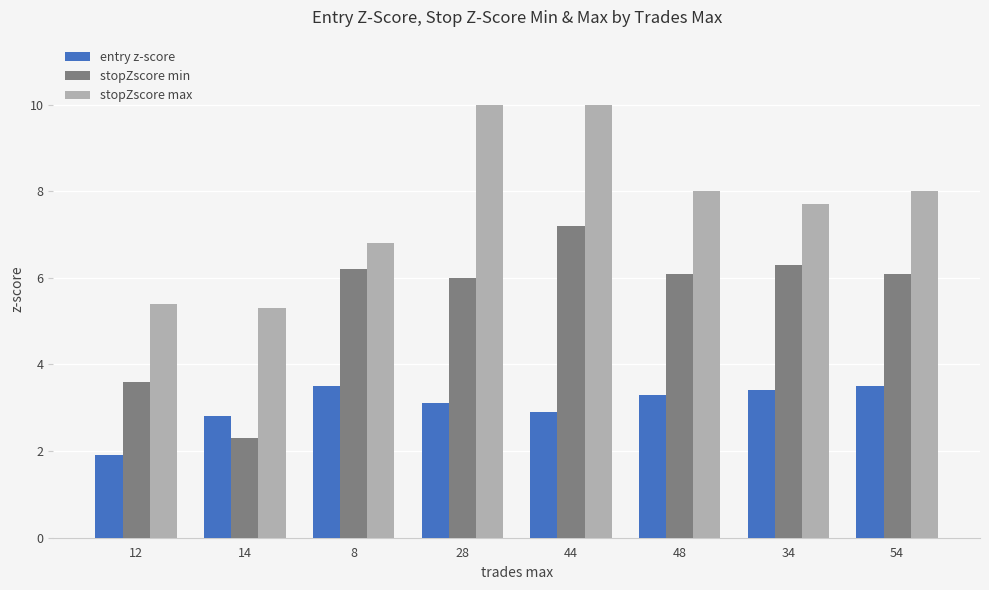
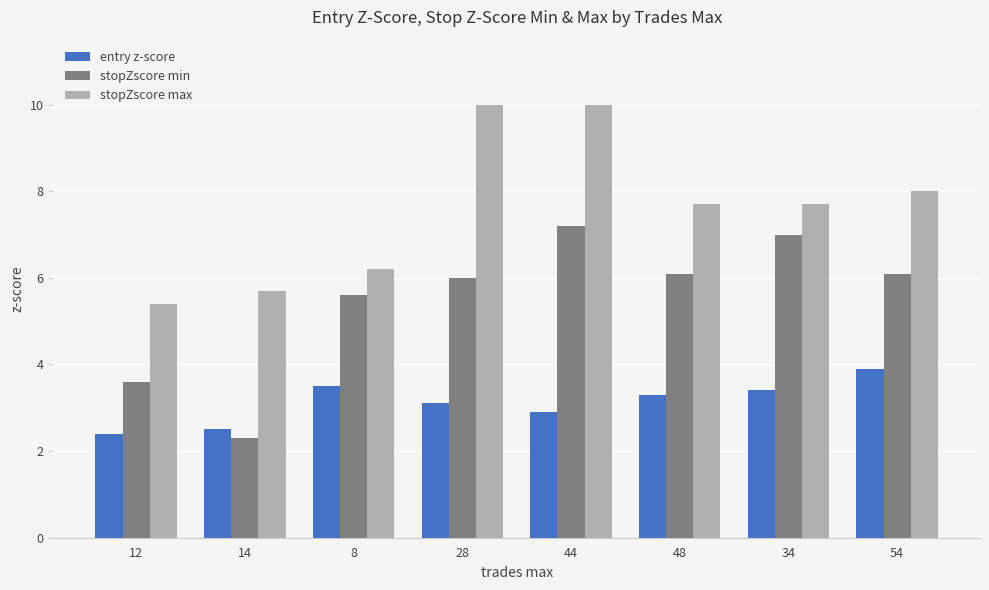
entry z-score, 12: 1.9 -> 2.4
entry z-score, 14: 2.8 -> 2.5
stopZscore max, 14: 5.3 -> 5.7
stopZscore min, 8: 6.2 -> 5.6
stopZscore max, 8: 6.8 -> 6.2
stopZscore max, 48: 8.0 -> 7.7
stopZscore min, 34: 6.3 -> 7.0
entry z-score, 54: 3.5 -> 3.9
